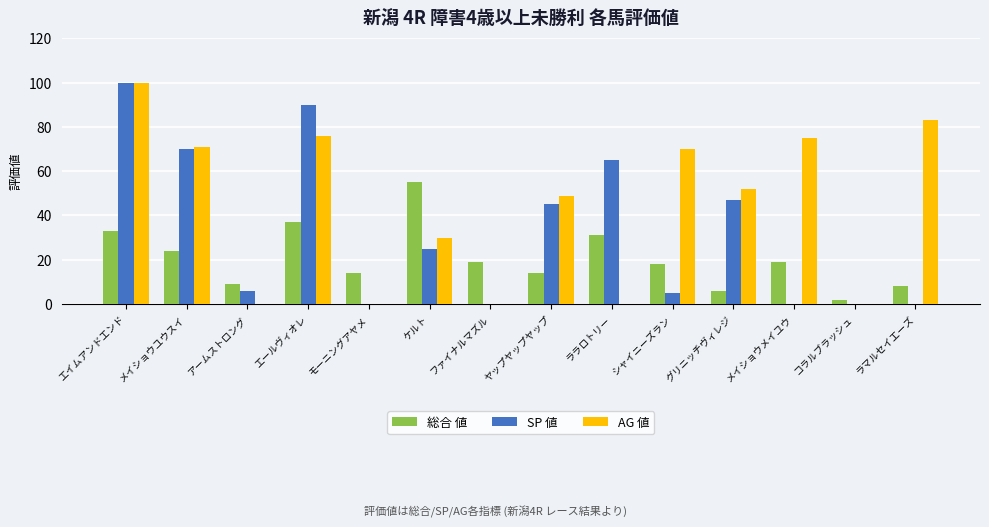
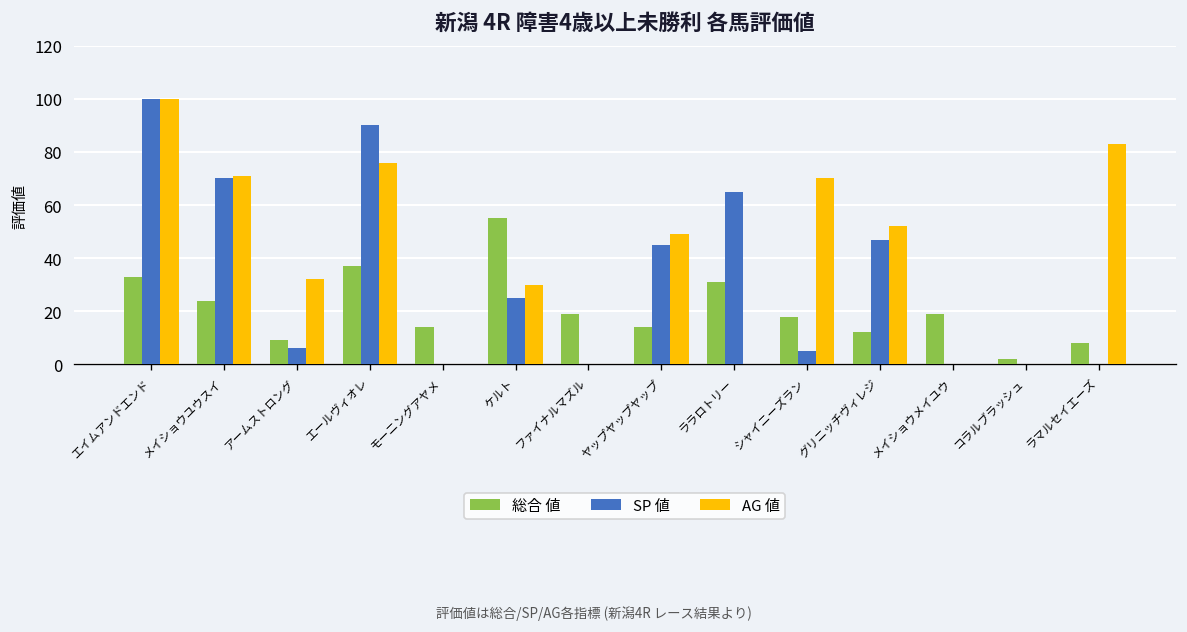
AG 値, アームストロング: 0 -> 32
総合 値, グリニッチヴィレジ: 6 -> 12
AG 値, メイショウメイユウ: 75 -> 0
